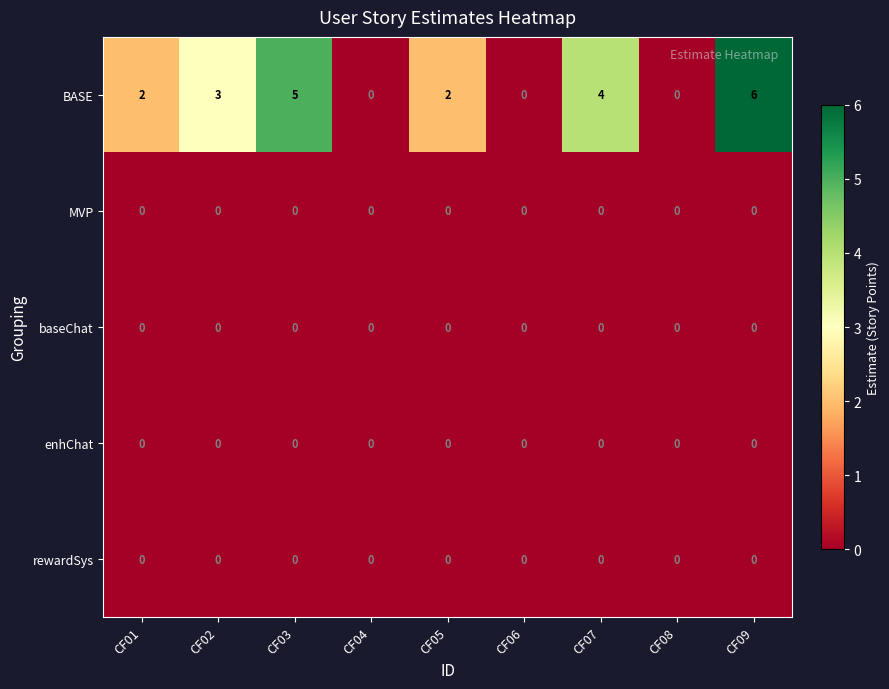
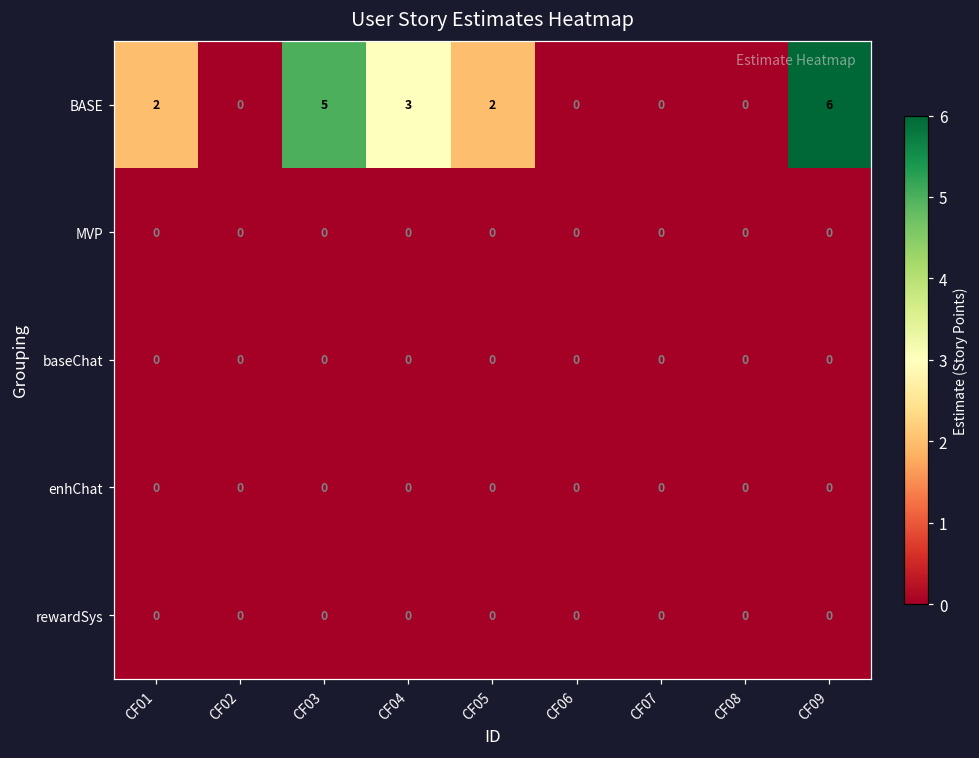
BASE, CF02: 3 -> 0
BASE, CF04: 0 -> 3
BASE, CF07: 4 -> 0
